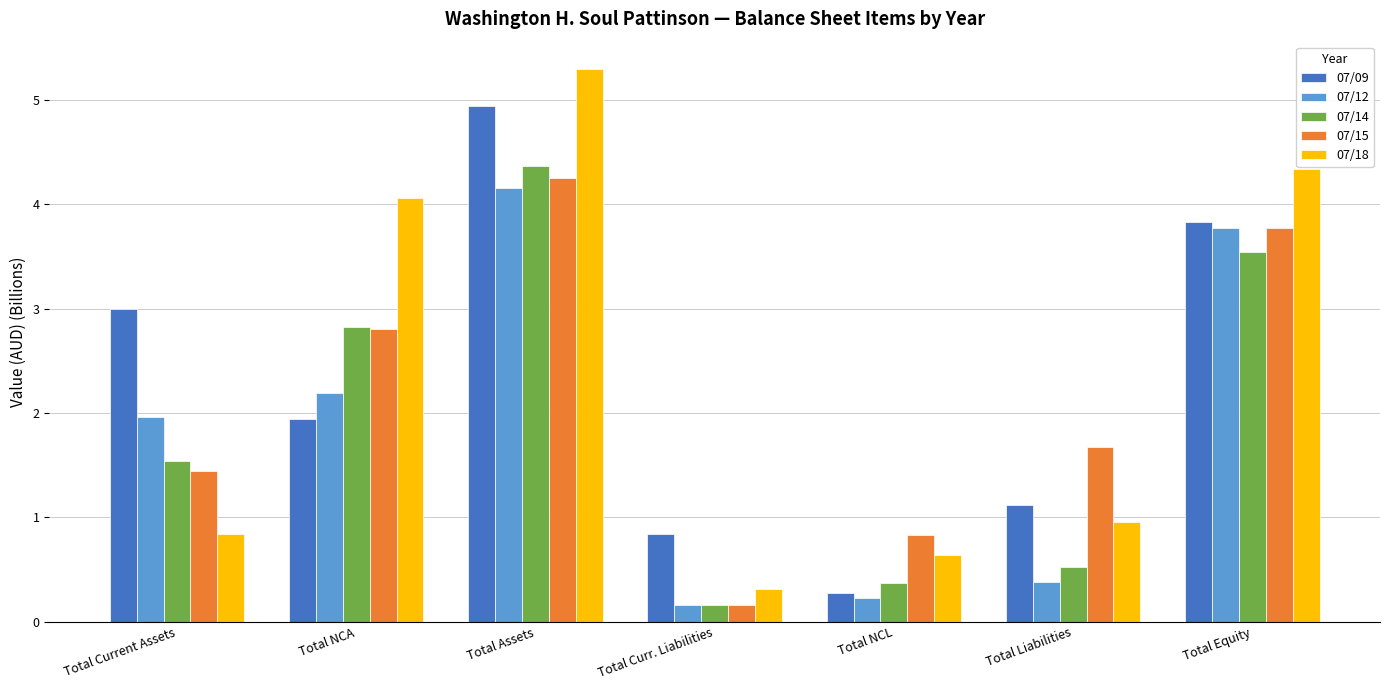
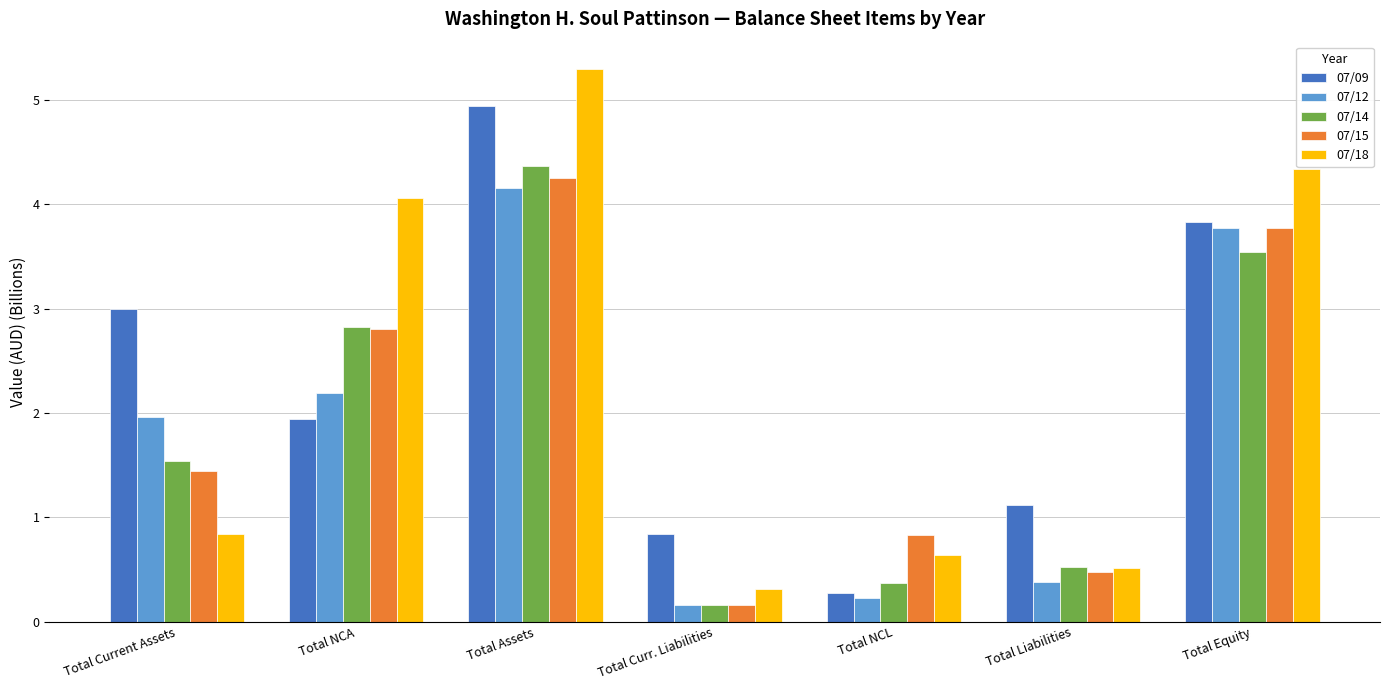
07/15, Total Liabilities: 1.68 -> 0.48
07/18, Total Liabilities: 0.95 -> 0.51
